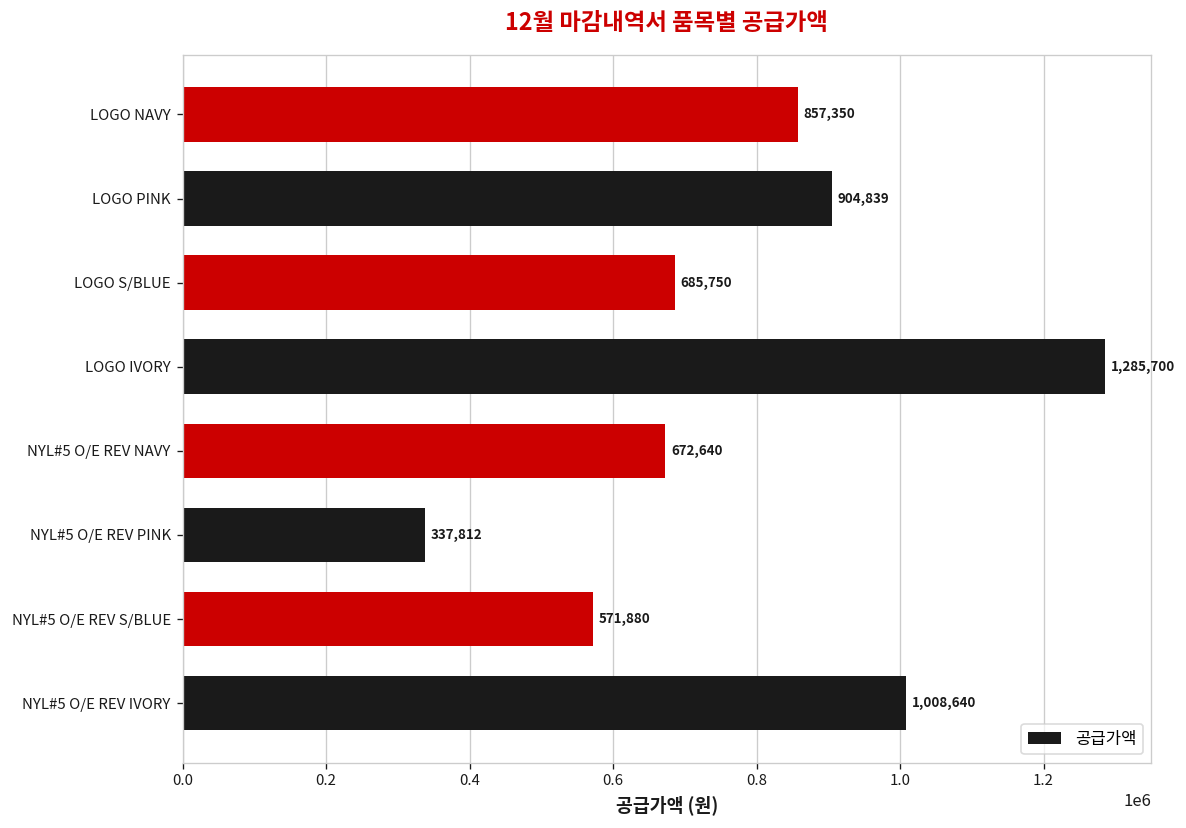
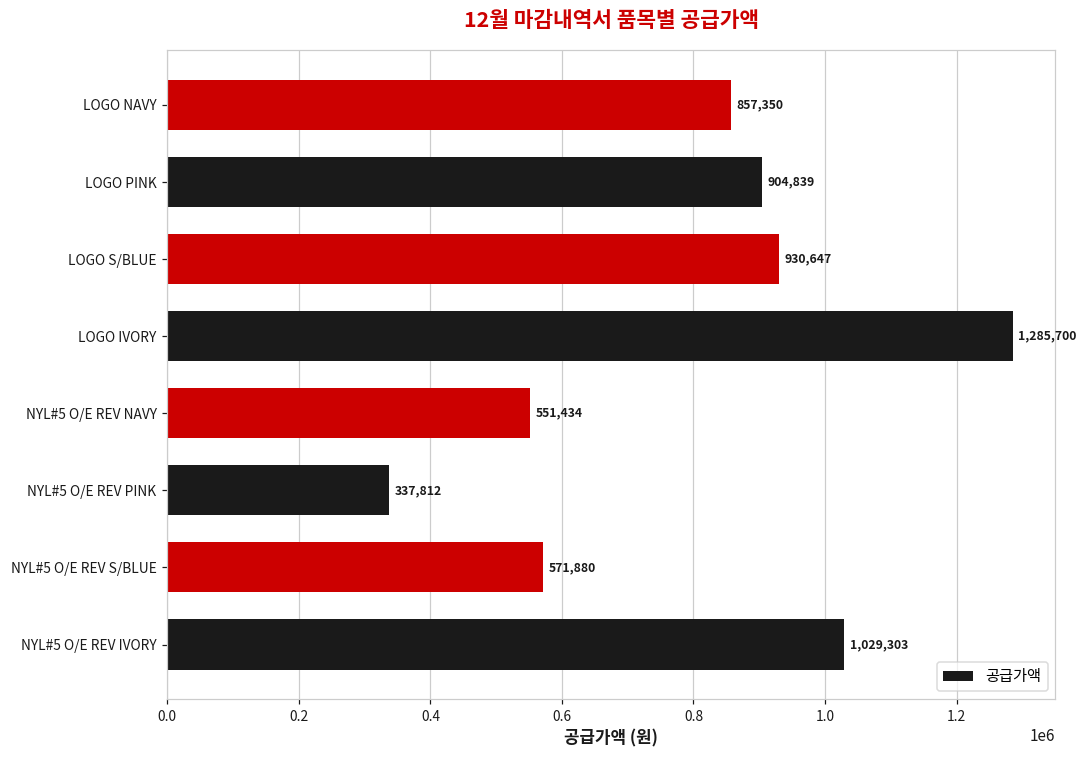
LOGO S/BLUE: 685,750 -> 930,647
NYL#5 O/E REV NAVY: 672,640 -> 551,434
NYL#5 O/E REV IVORY: 1,008,640 -> 1,029,303
